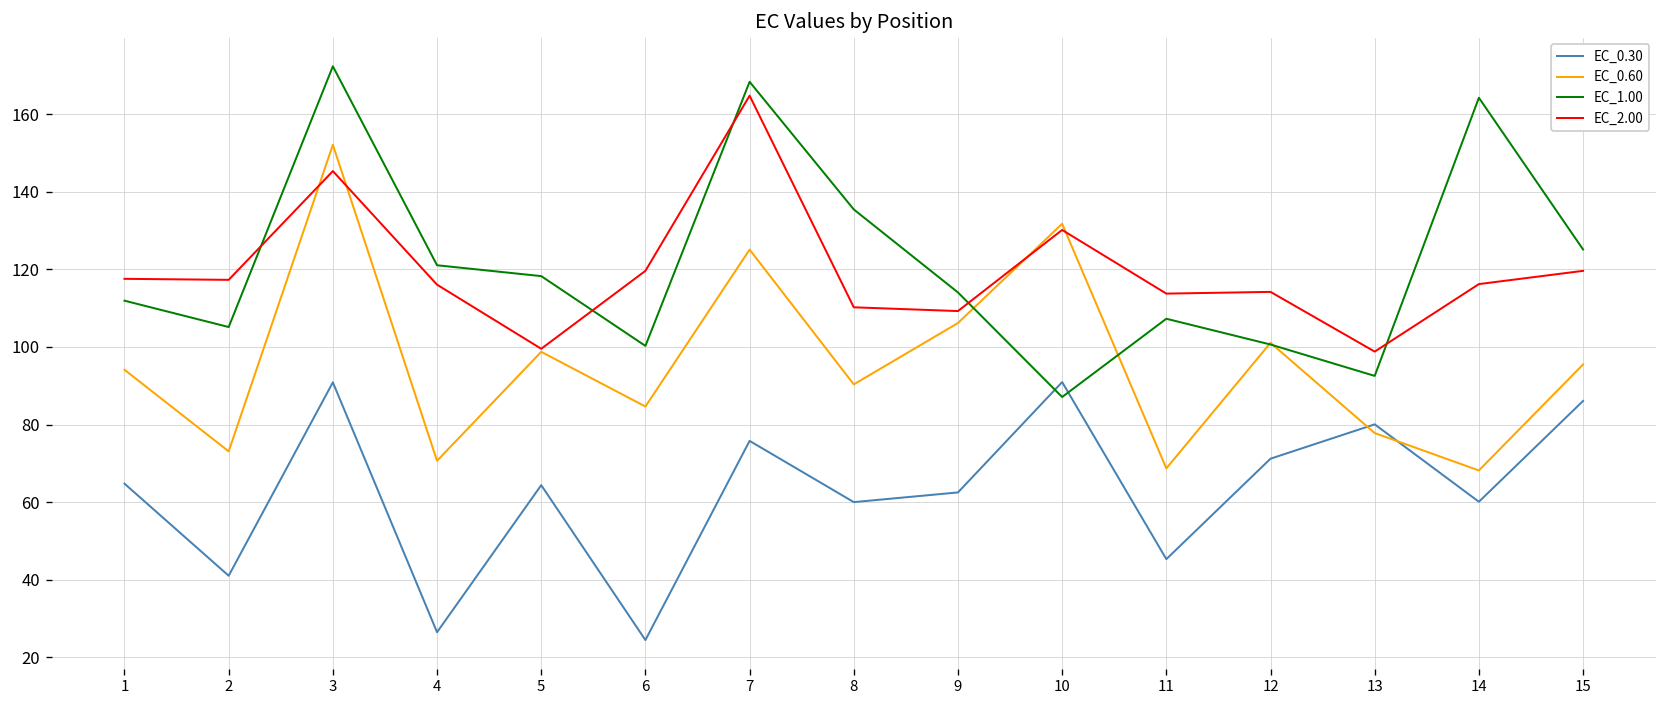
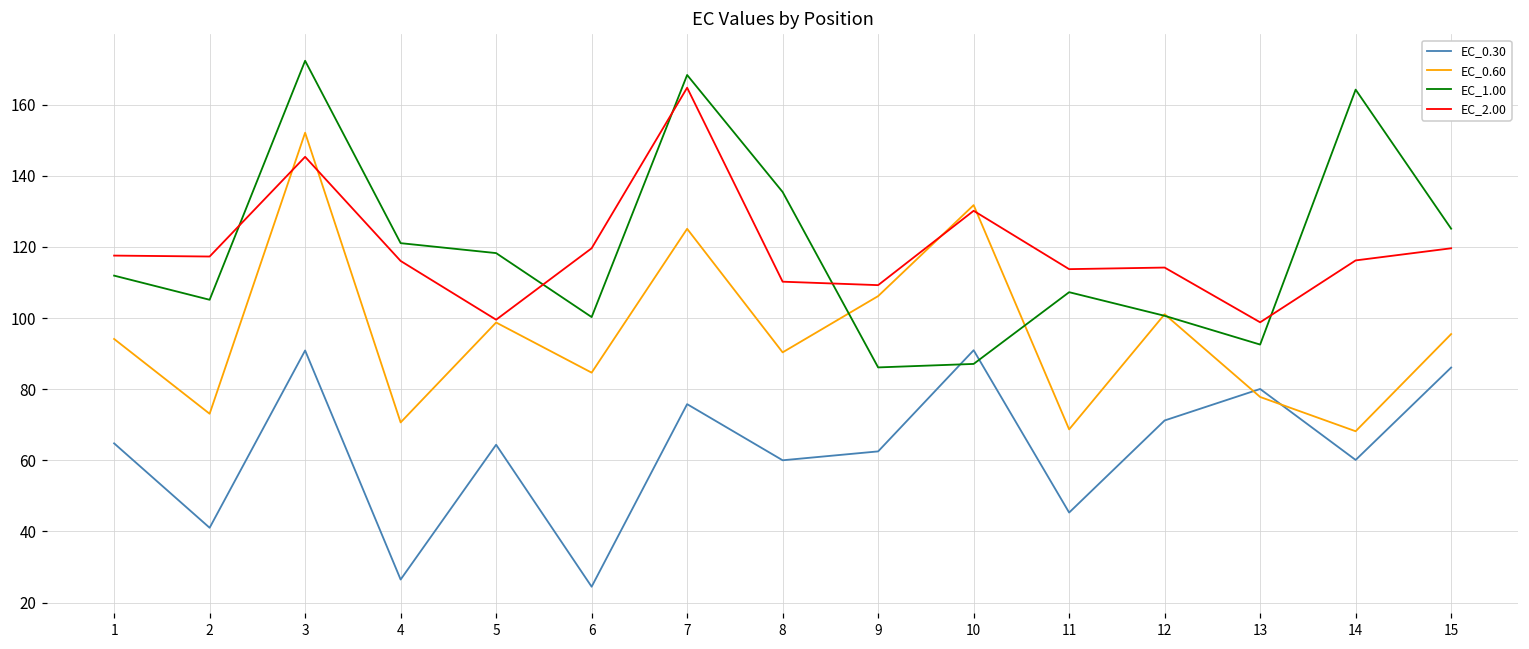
EC_1.00, 9: 114 -> 86
